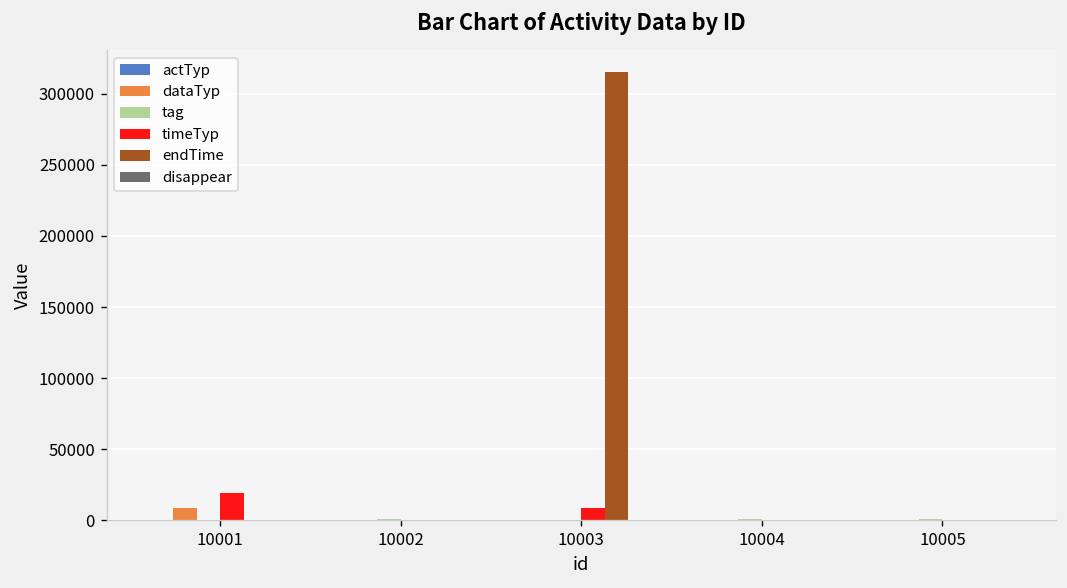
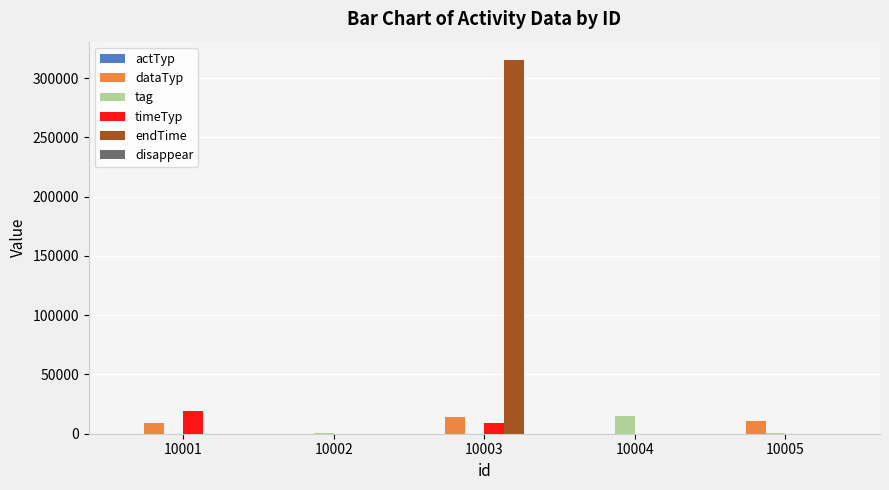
dataTyp, 10003: 0 -> 14000
tag, 10004: 1000 -> 15000
dataTyp, 10005: 0 -> 11000
